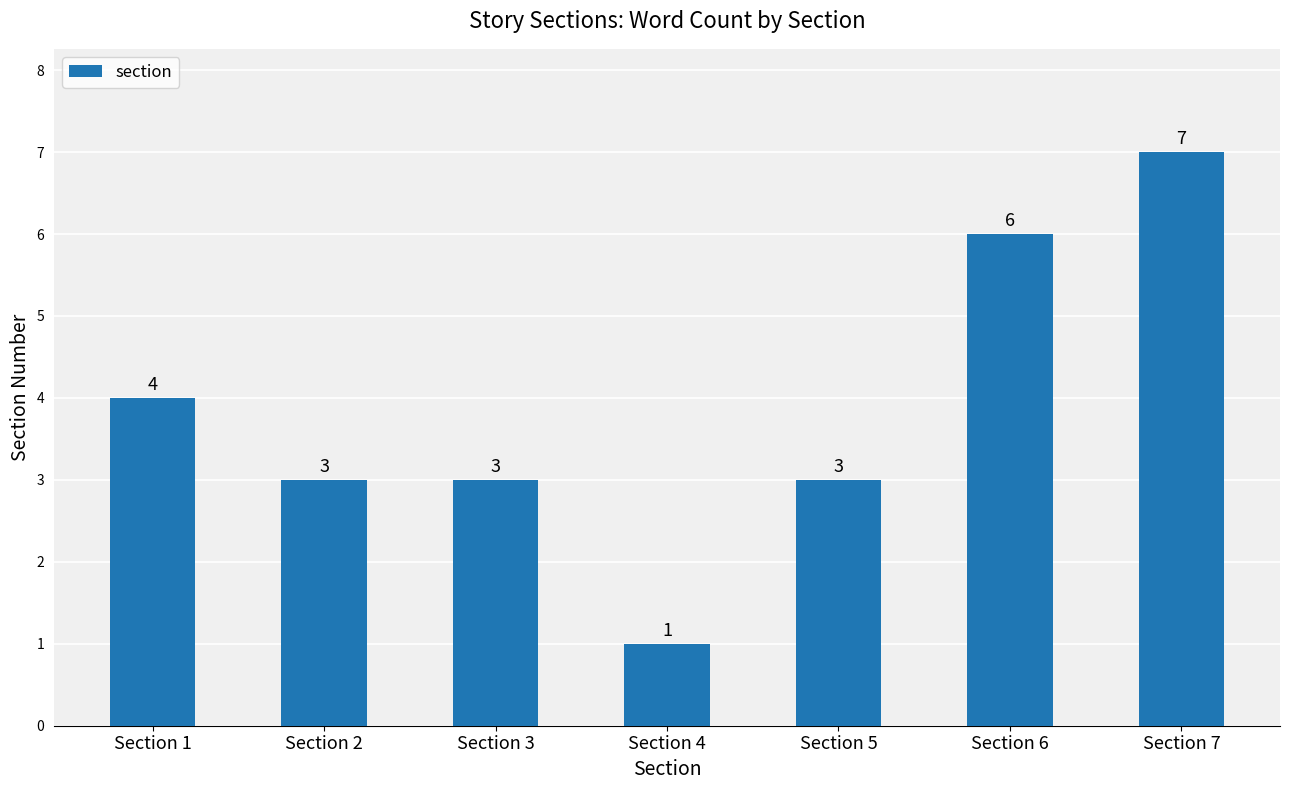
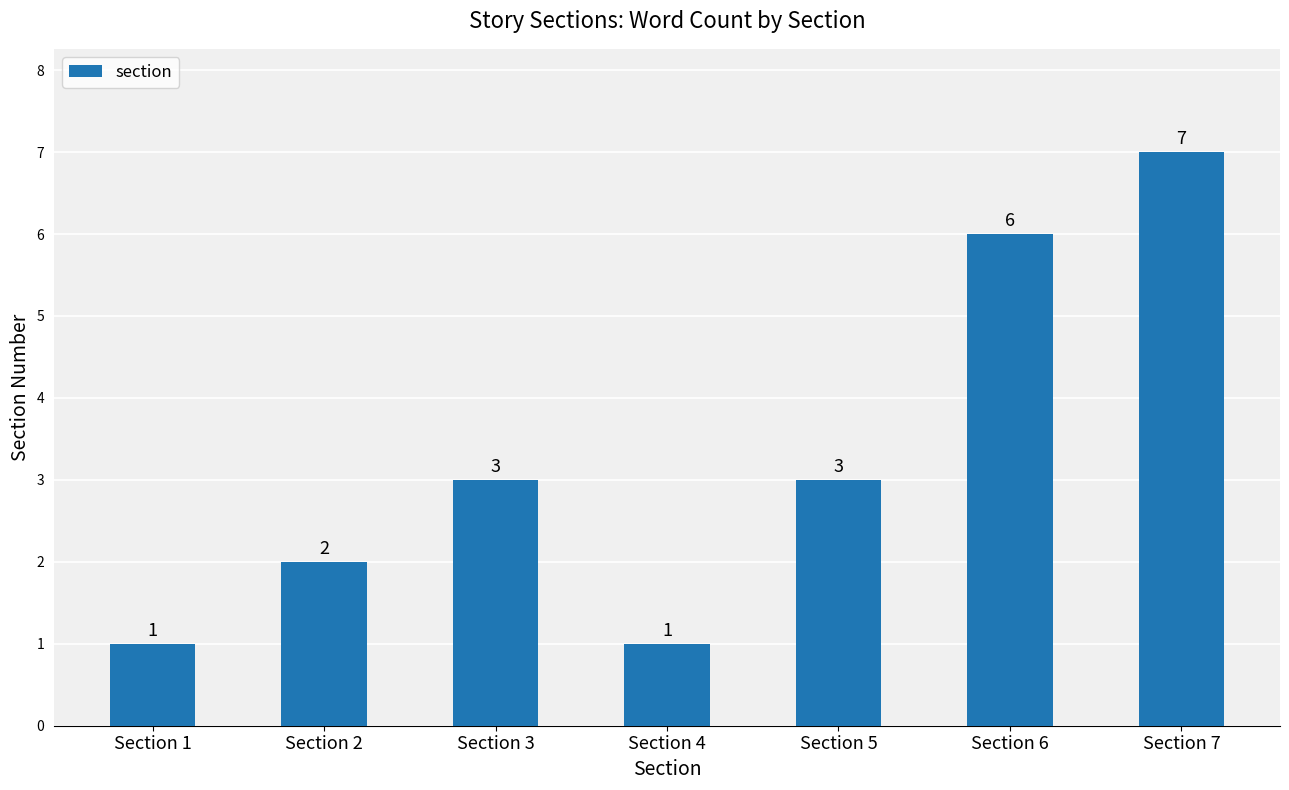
Section 1: 4 -> 1
Section 2: 3 -> 2
